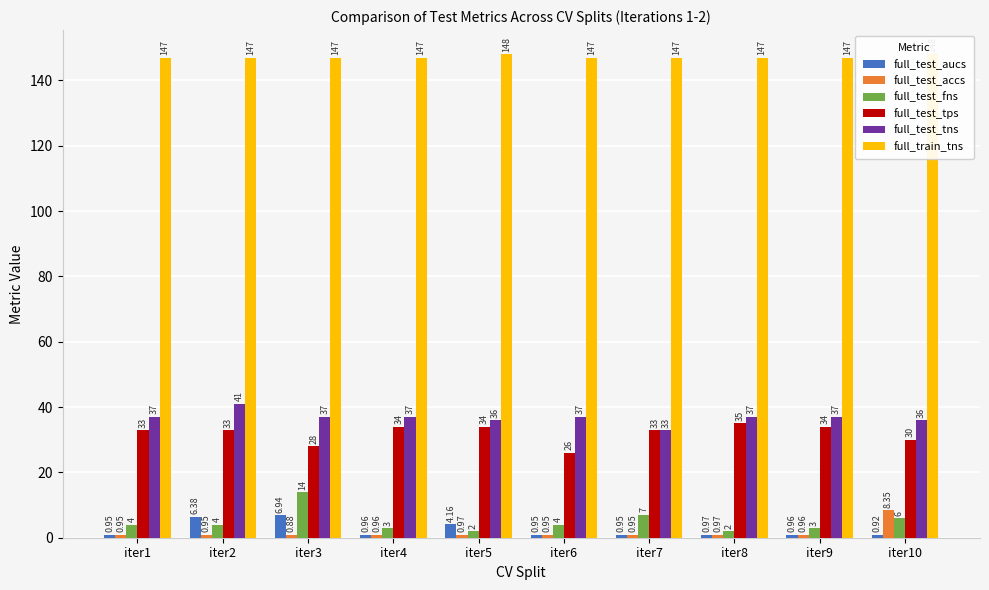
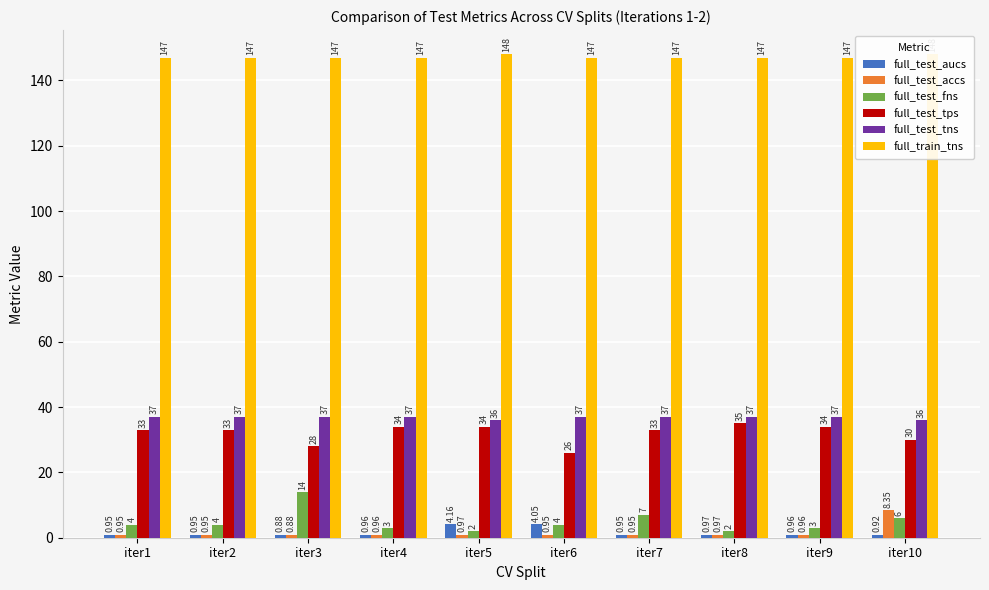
full_test_aucs, iter2: 6.38 -> 0.95
full_test_tns, iter2: 41 -> 37
full_test_aucs, iter3: 6.94 -> 0.88
full_test_aucs, iter6: 0.95 -> 4.05
full_test_tns, iter7: 33 -> 37
